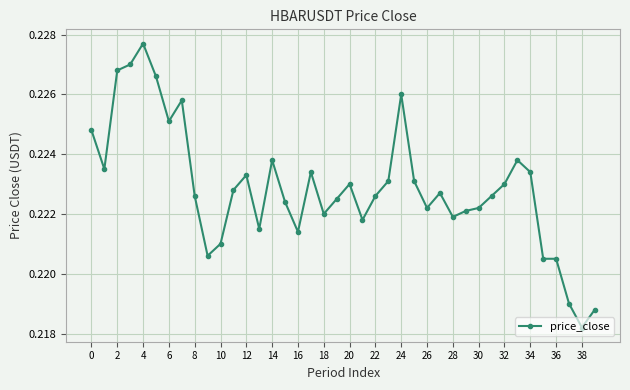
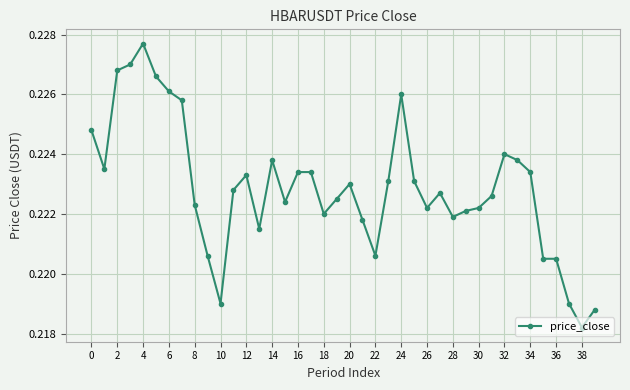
6: 0.2251 -> 0.2261
8: 0.2226 -> 0.2223
10: 0.221 -> 0.219
16: 0.2214 -> 0.2234
22: 0.2226 -> 0.2206
32: 0.223 -> 0.224
